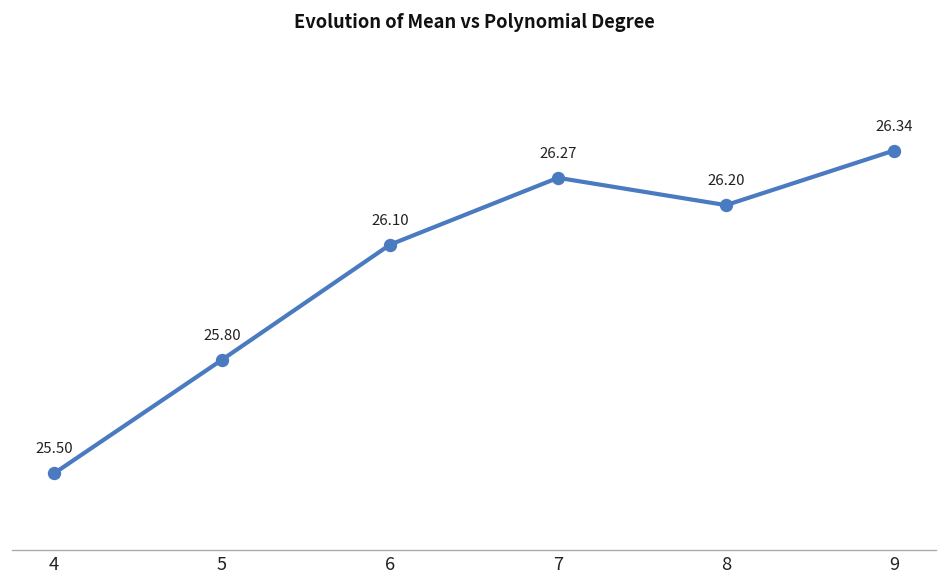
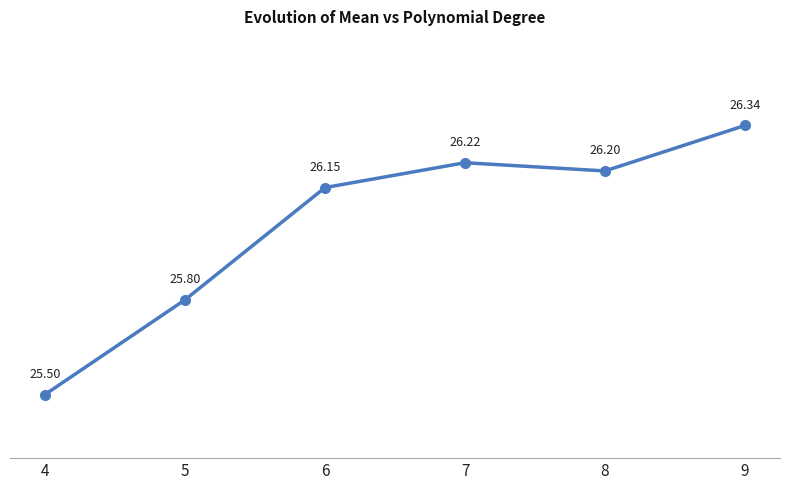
6: 26.10 -> 26.15
7: 26.27 -> 26.22
